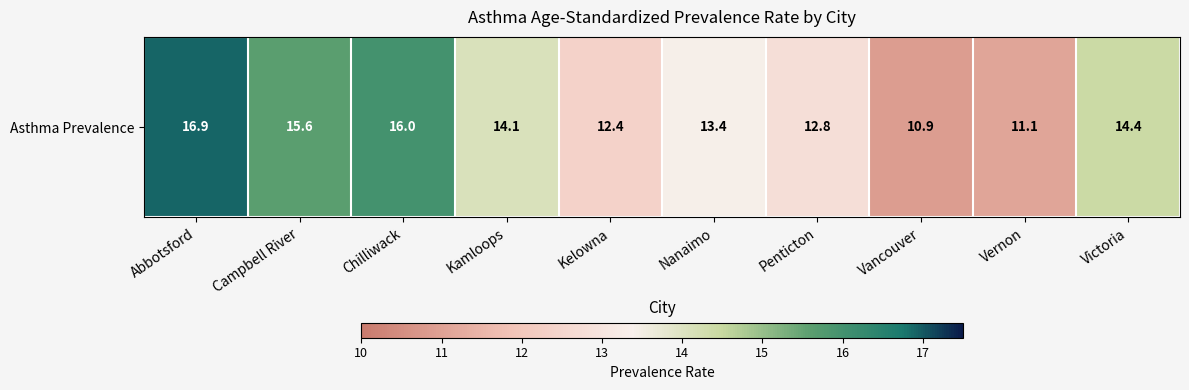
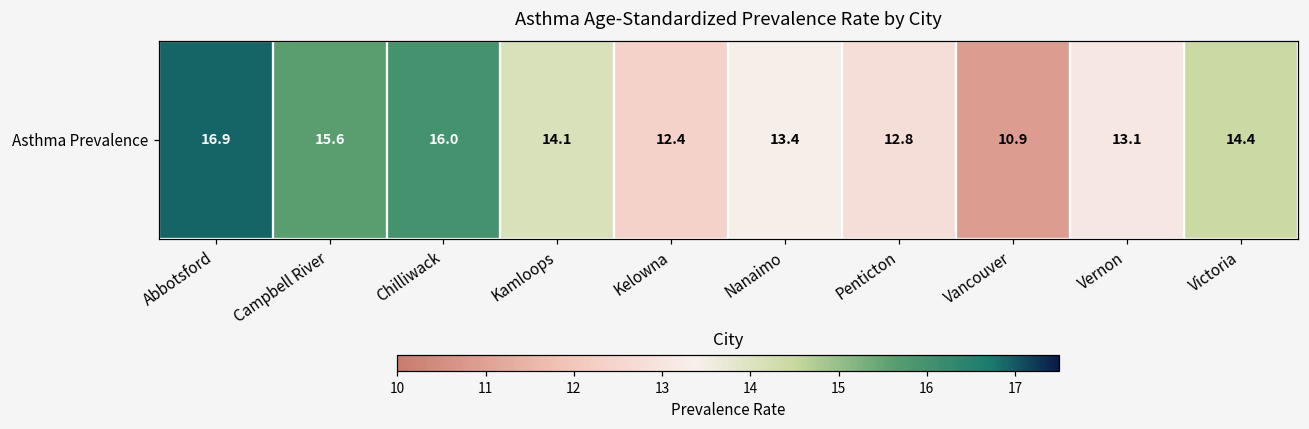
Asthma Prevalence, Vernon: 11.1 -> 13.1
